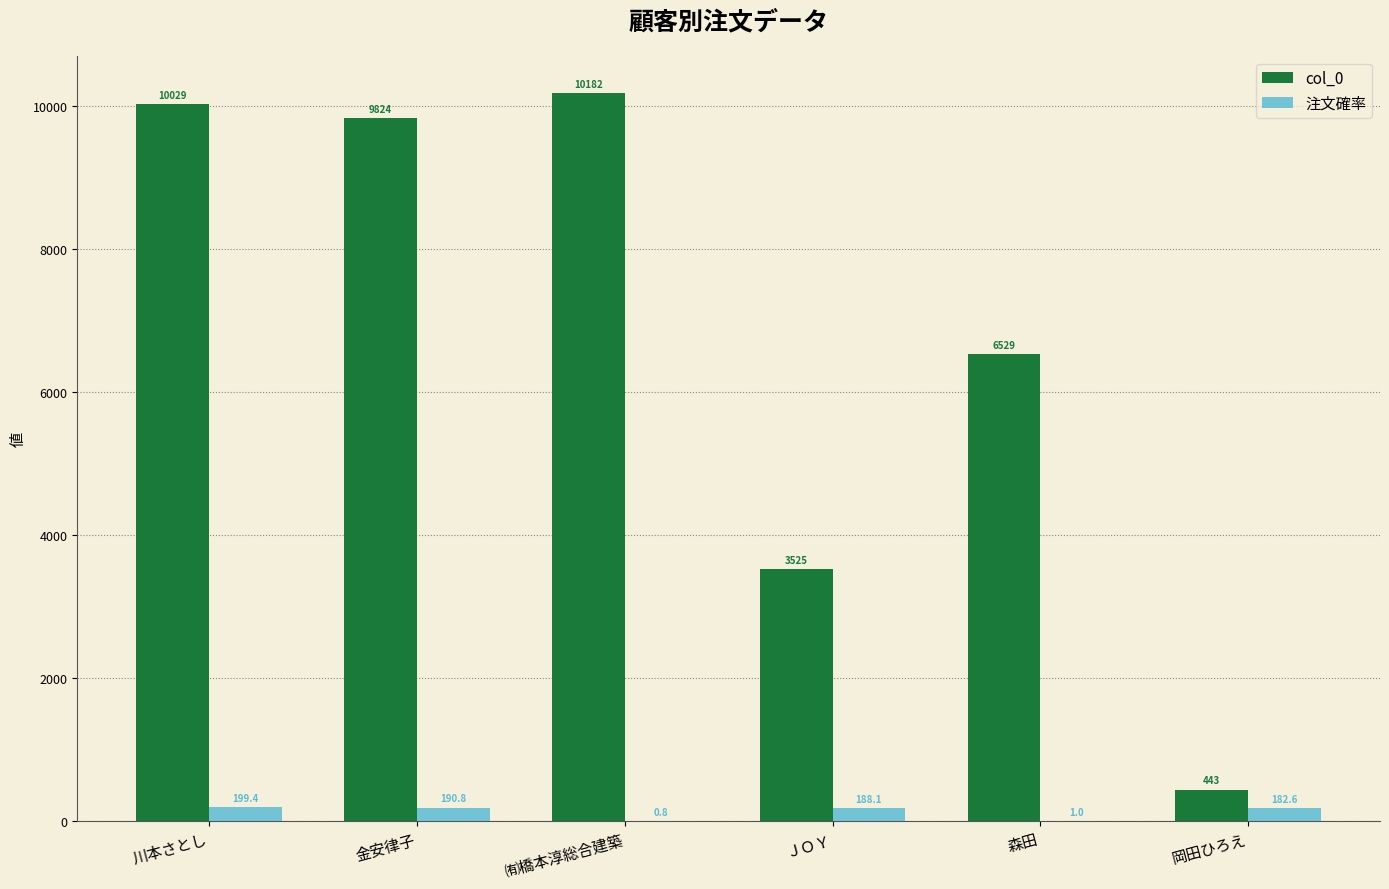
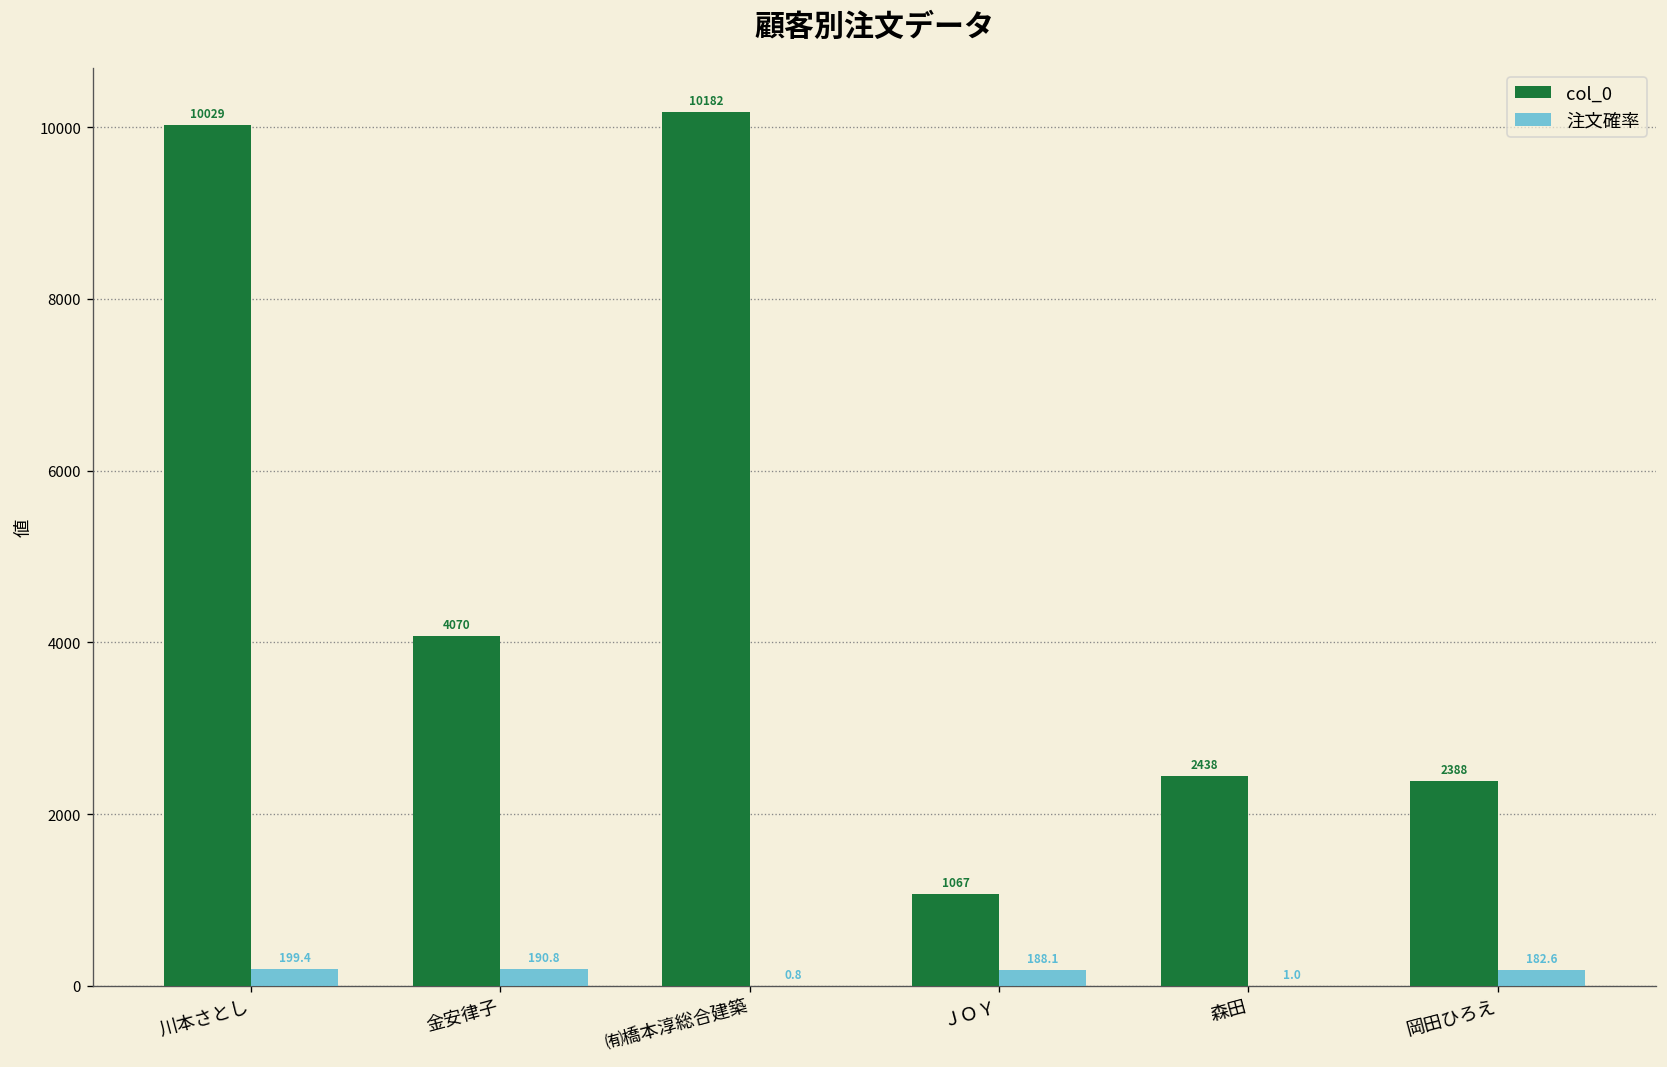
col_0, 金安律子: 9824 -> 4070
col_0, ＪＯＹ: 3525 -> 1067
col_0, 森田: 6529 -> 2438
col_0, 岡田ひろえ: 443 -> 2388
